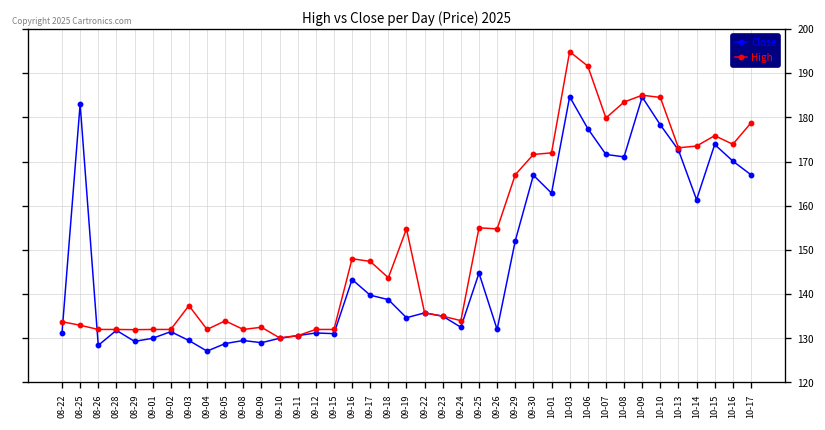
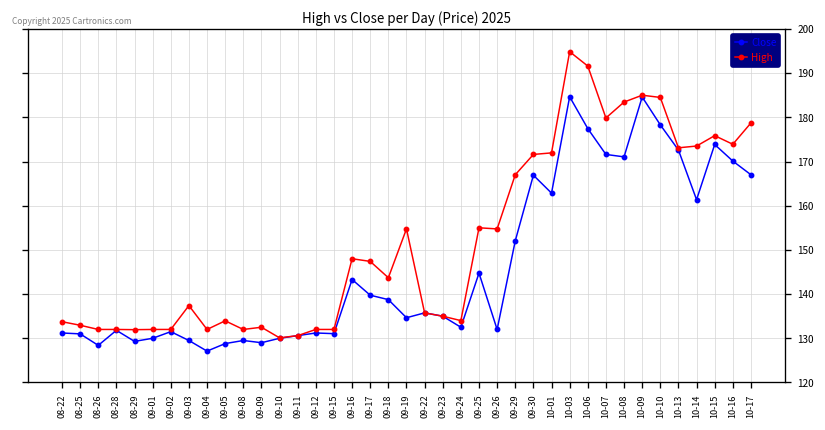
Close, 08-25: 183 -> 131
